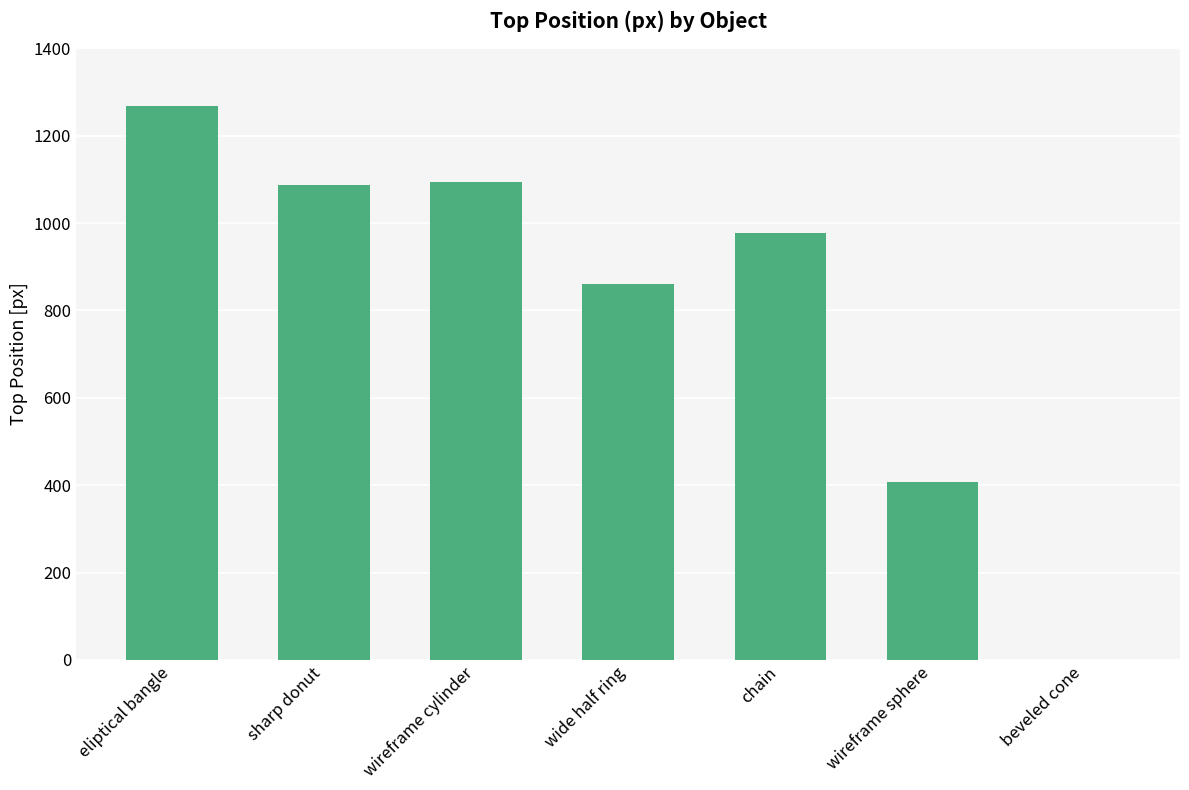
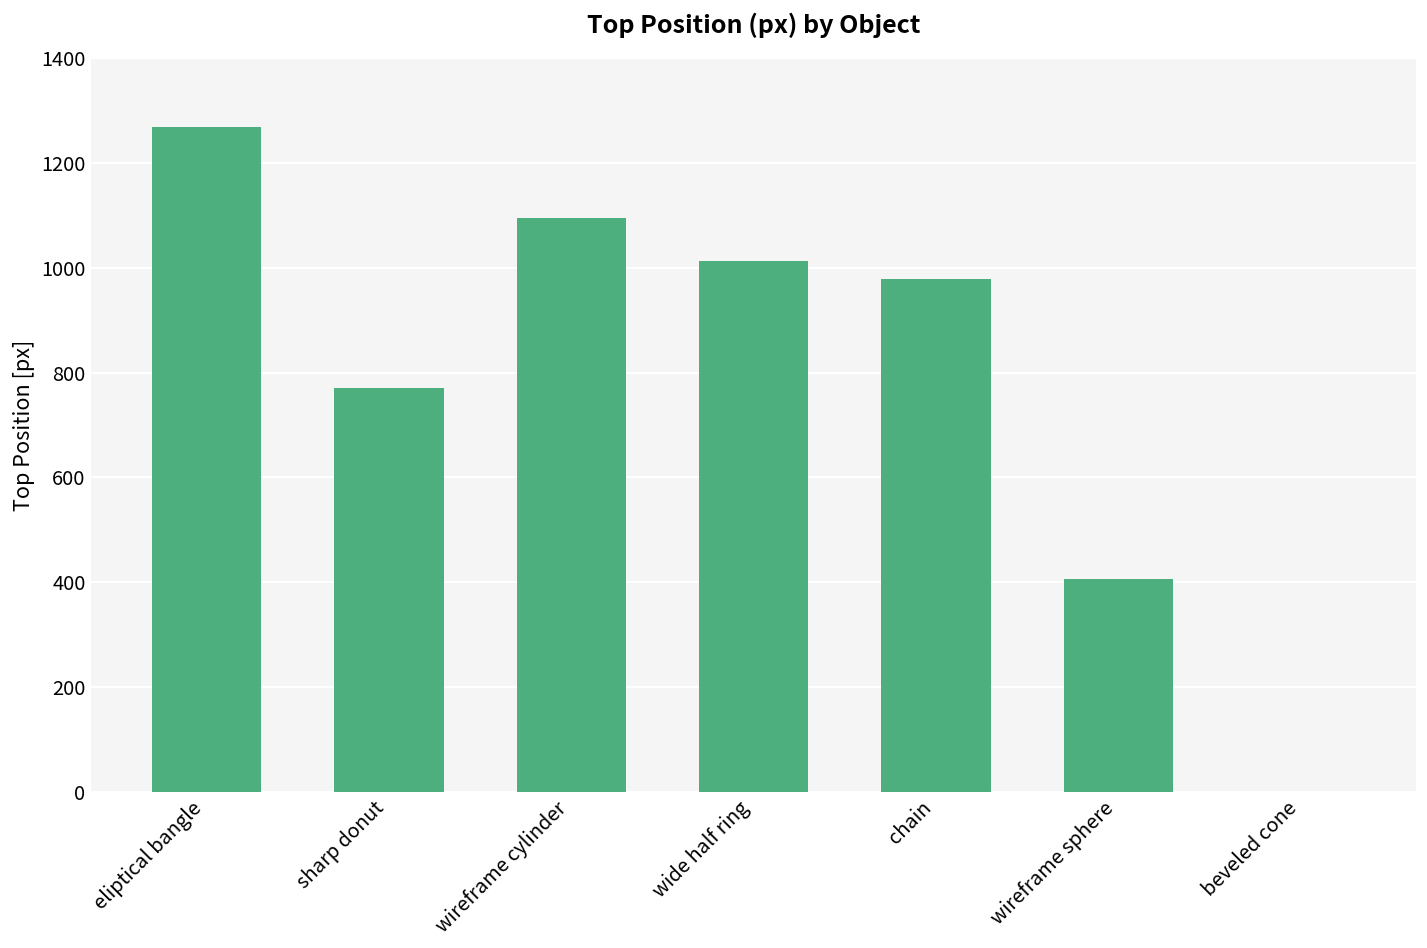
sharp donut: 1090 -> 770
wide half ring: 860 -> 1010
